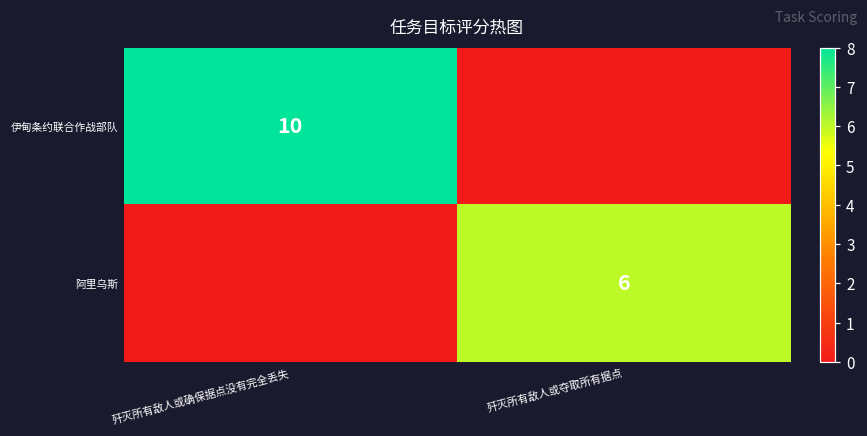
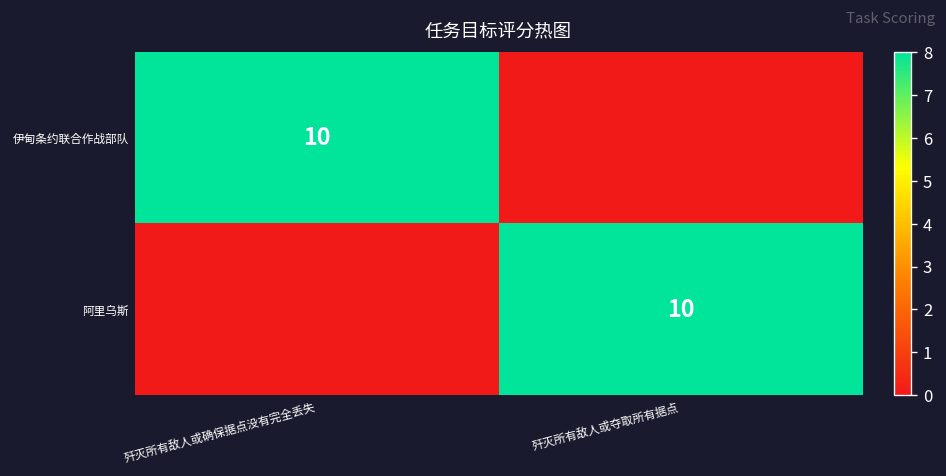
阿里乌斯, 歼灭所有敌人或夺取所有据点: 6 -> 10
